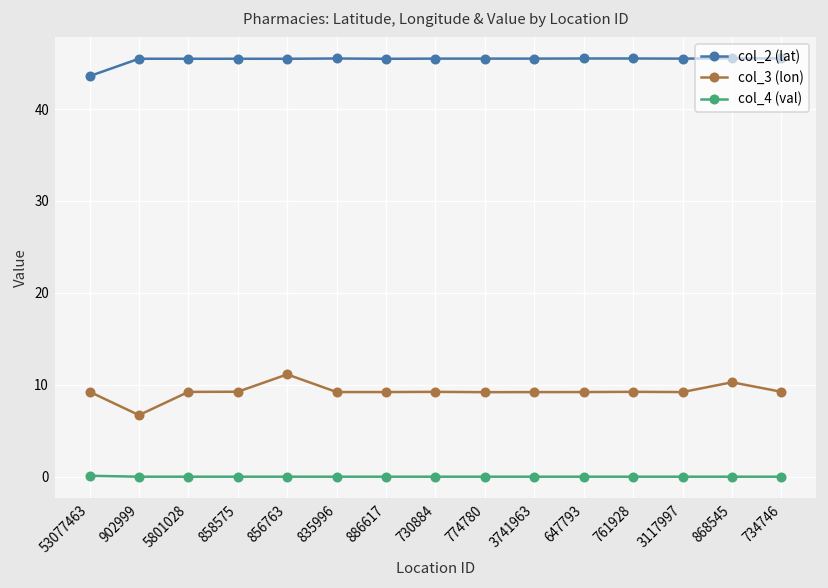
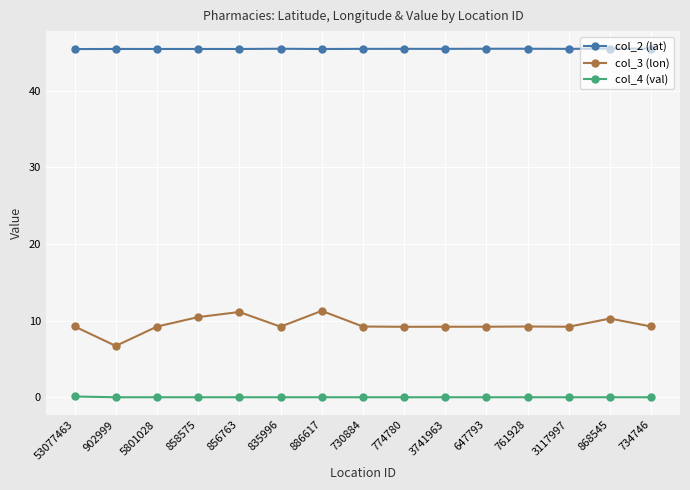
col_2 (lat), 53077463: 44 -> 45
col_3 (lon), 858575: 9 -> 10
col_3 (lon), 886617: 9 -> 11
